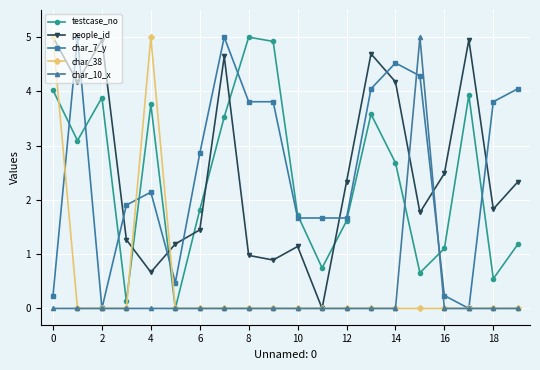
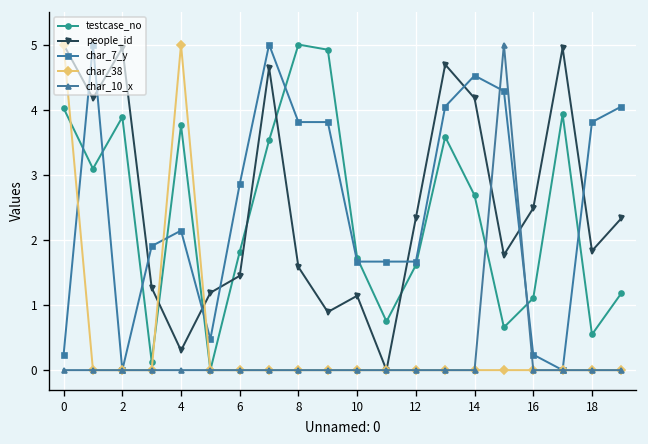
people_id, 4: 0.7 -> 0.3
people_id, 8: 1.0 -> 1.6
